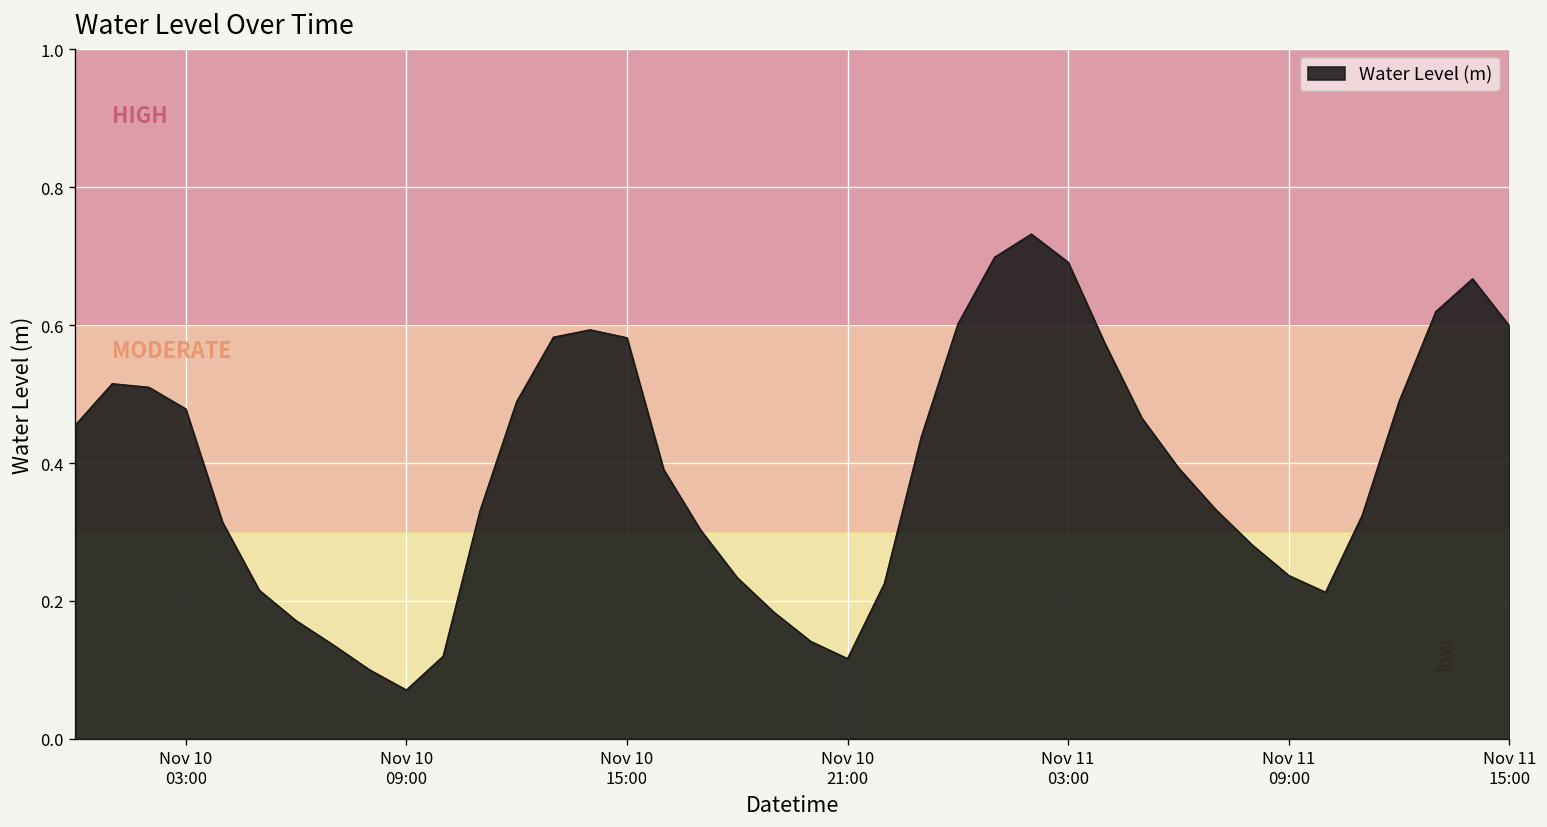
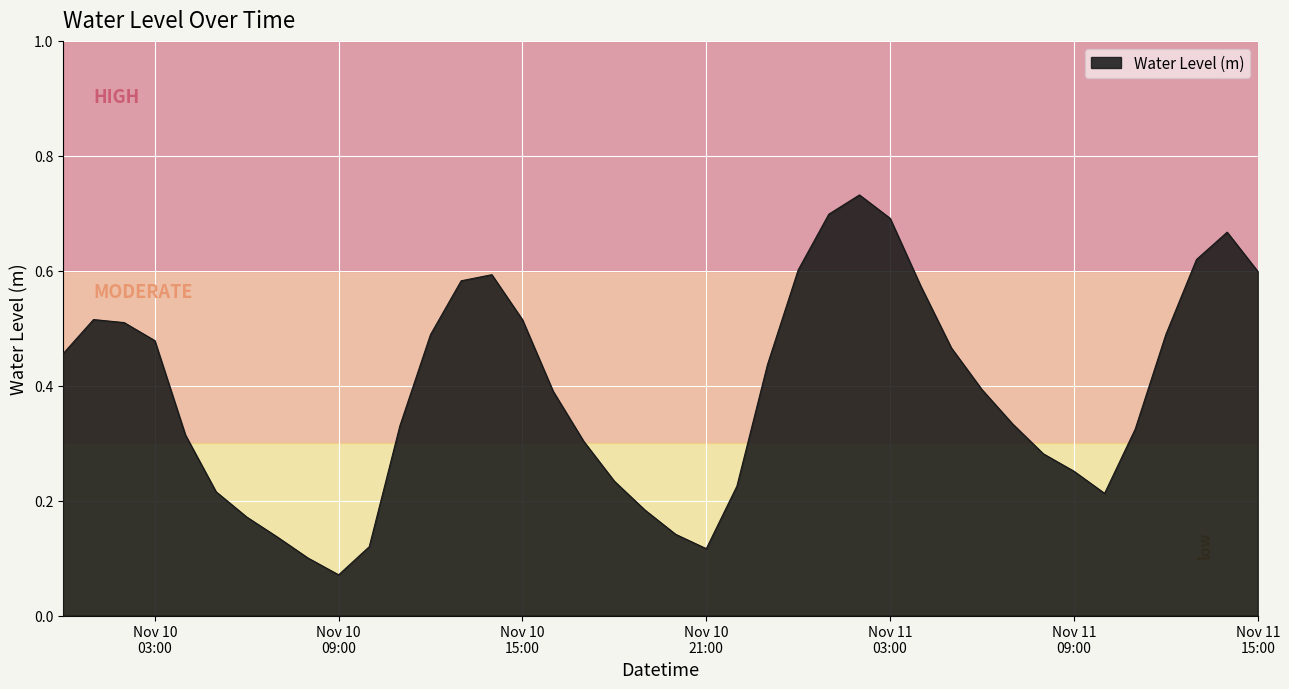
Nov 10 15:00: 0.58 -> 0.51
Nov 11 09:00: 0.24 -> 0.25
